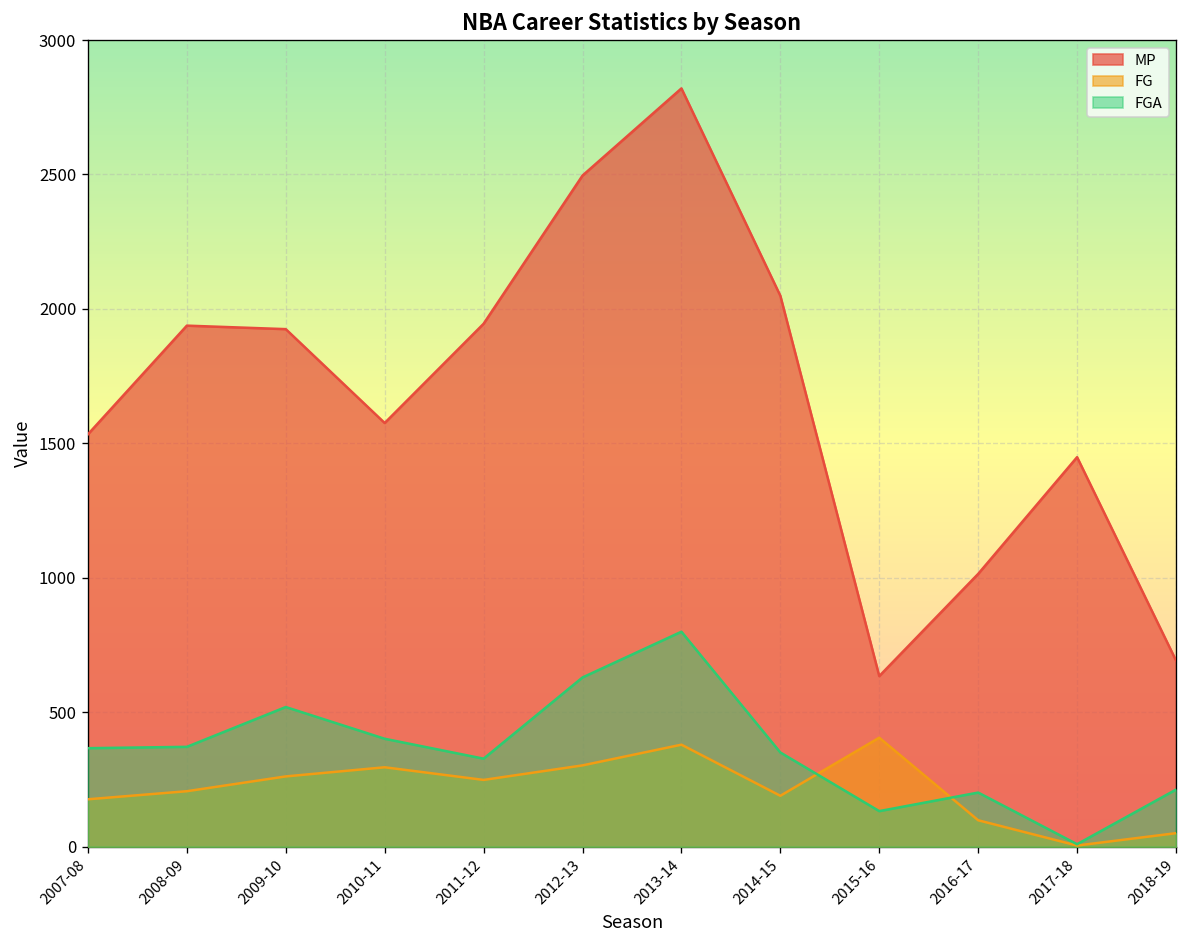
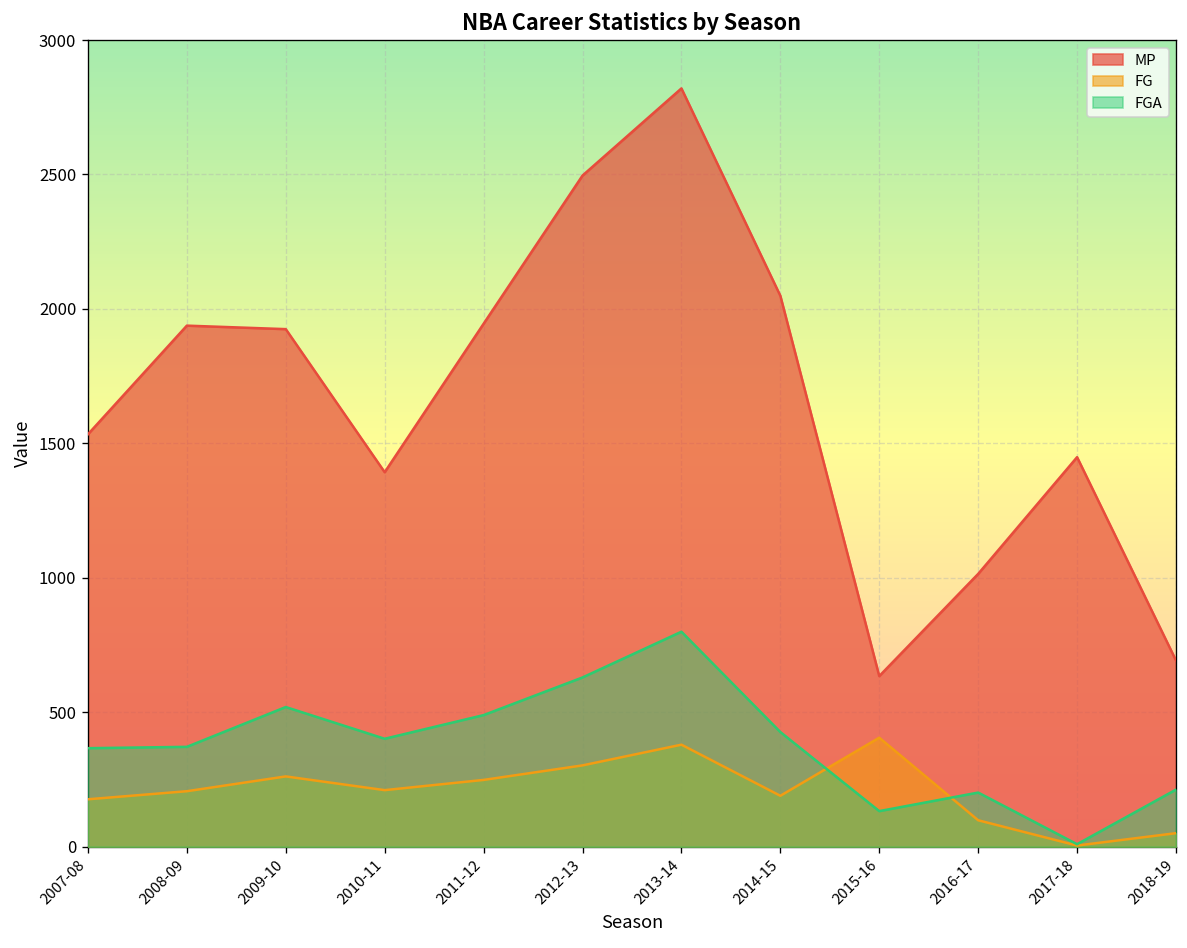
MP, 2010-11: 1580 -> 1390
FG, 2010-11: 300 -> 210
FGA, 2011-12: 330 -> 490
FGA, 2014-15: 350 -> 430
